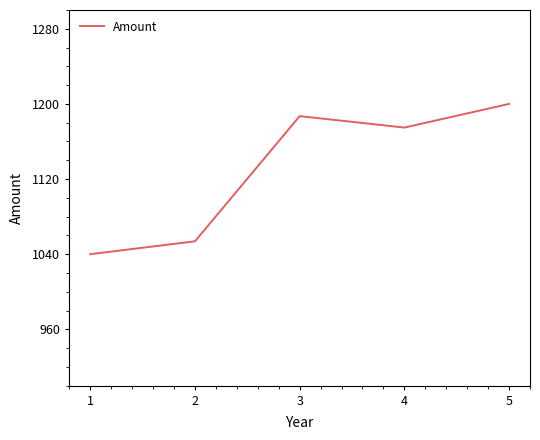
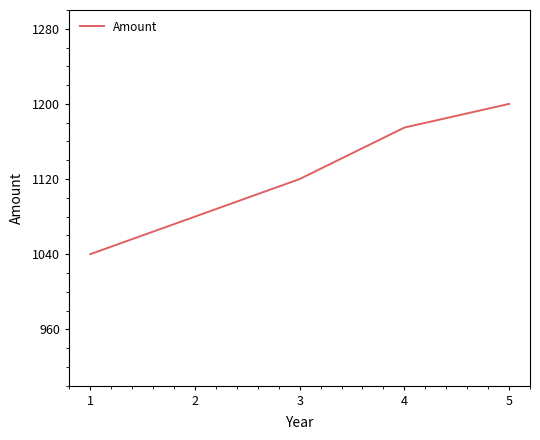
2: 1050 -> 1080
3: 1190 -> 1120
